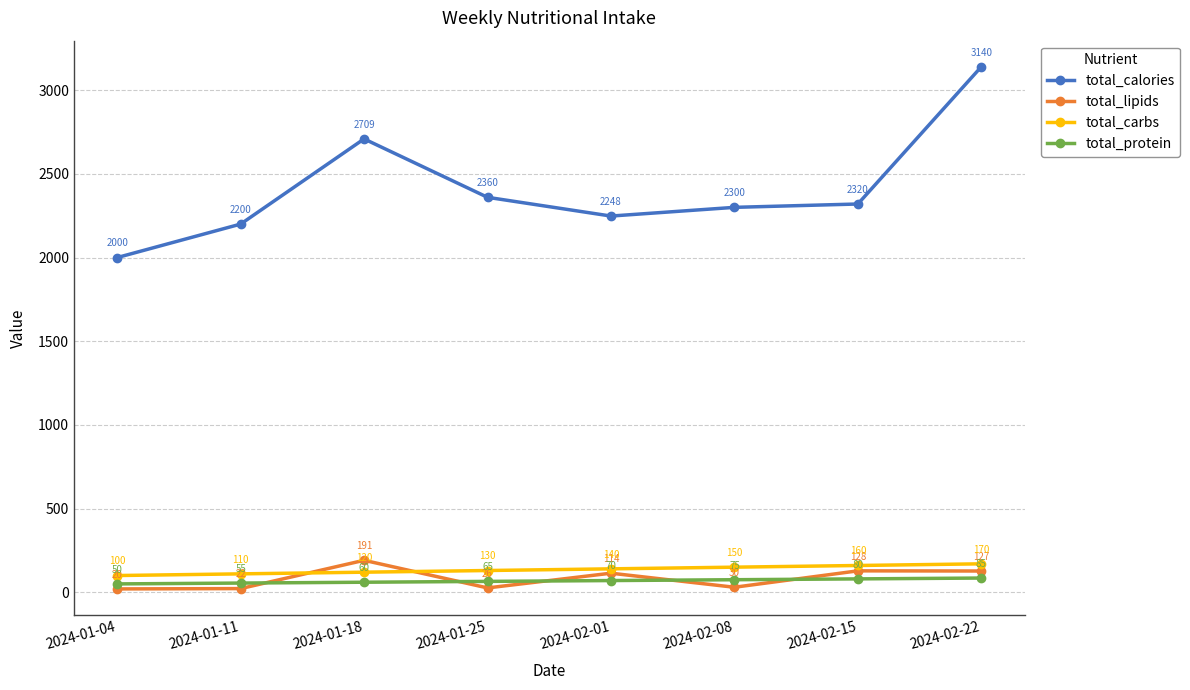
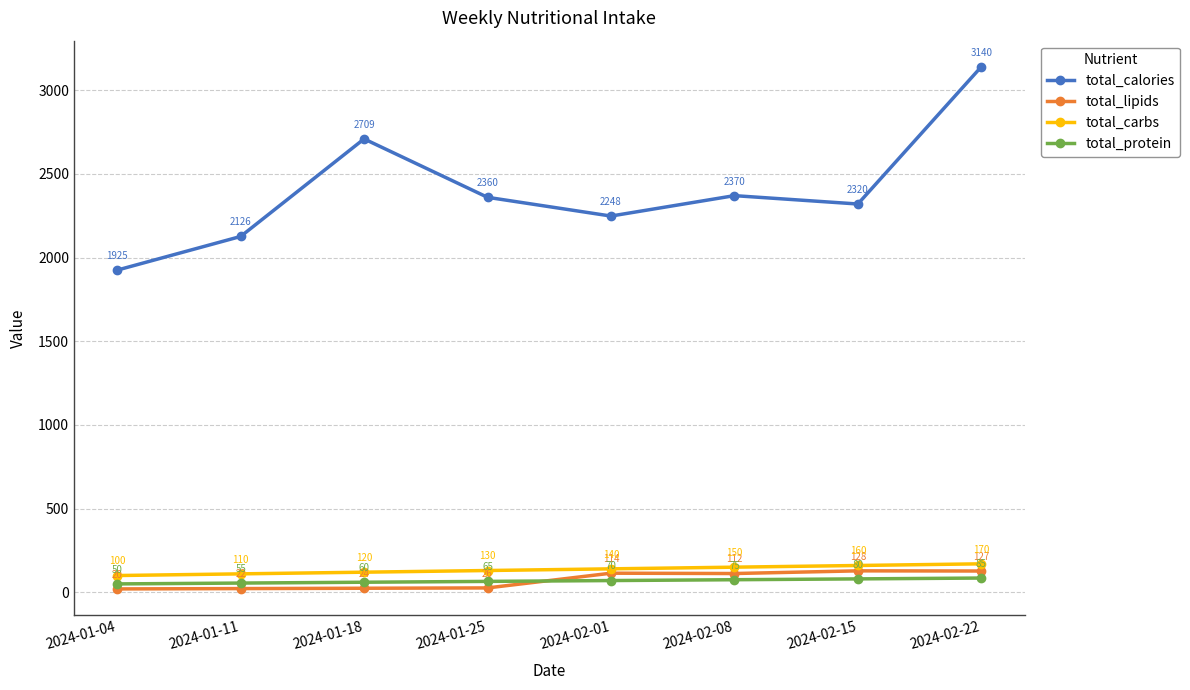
total_calories, 2024-01-04: 2000 -> 1925
total_calories, 2024-01-11: 2200 -> 2126
total_lipids, 2024-01-18: 191 -> 24
total_calories, 2024-02-08: 2300 -> 2370
total_lipids, 2024-02-08: 30 -> 112
